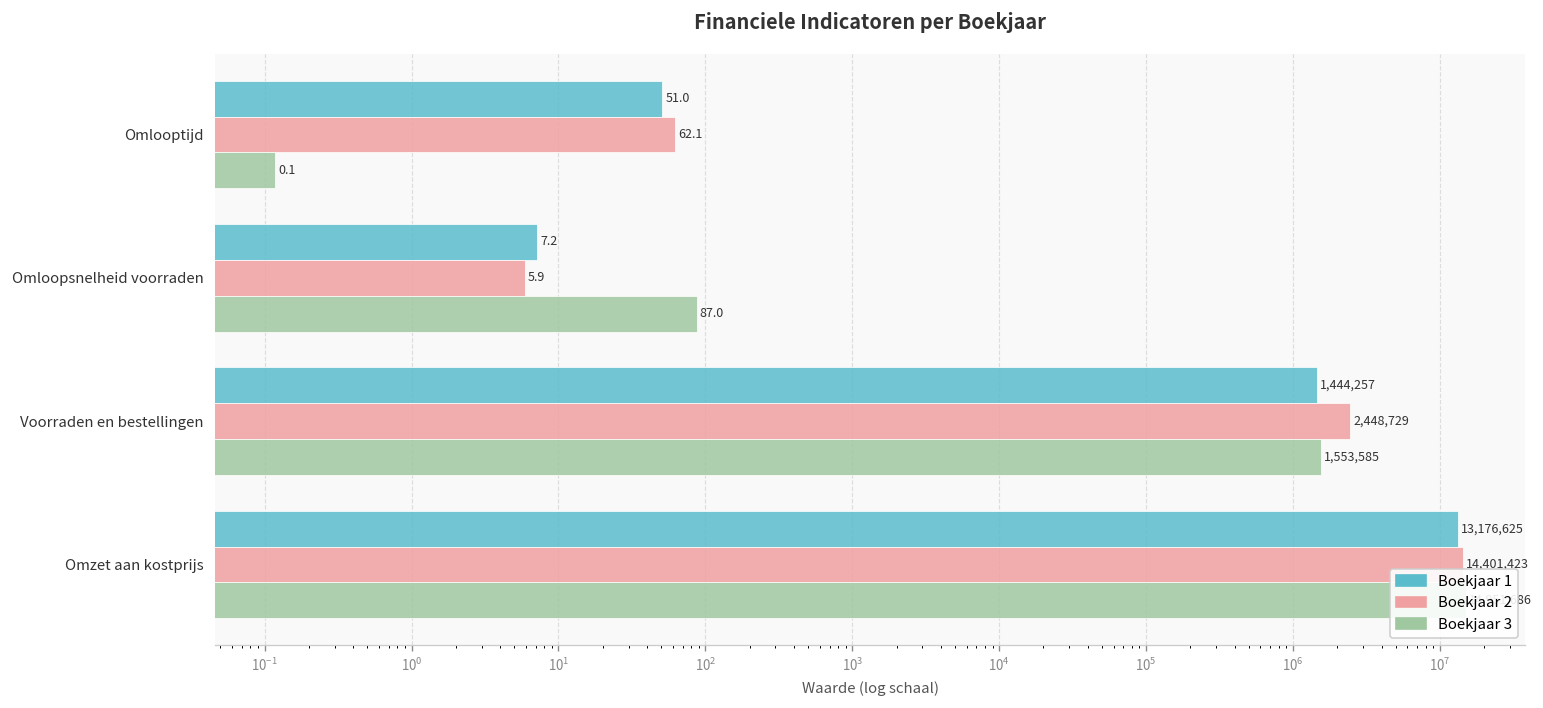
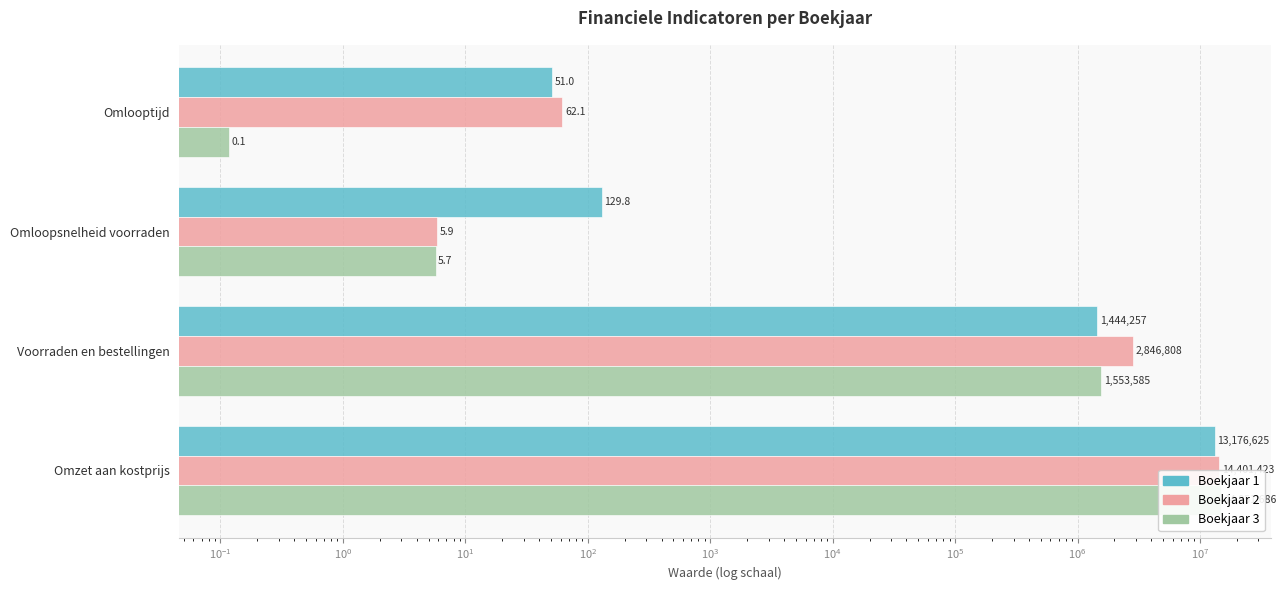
Boekjaar 1, Omloopsnelheid voorraden: 7.2 -> 129.8
Boekjaar 3, Omloopsnelheid voorraden: 87.0 -> 5.7
Boekjaar 2, Voorraden en bestellingen: 2,448,729 -> 2,846,808
